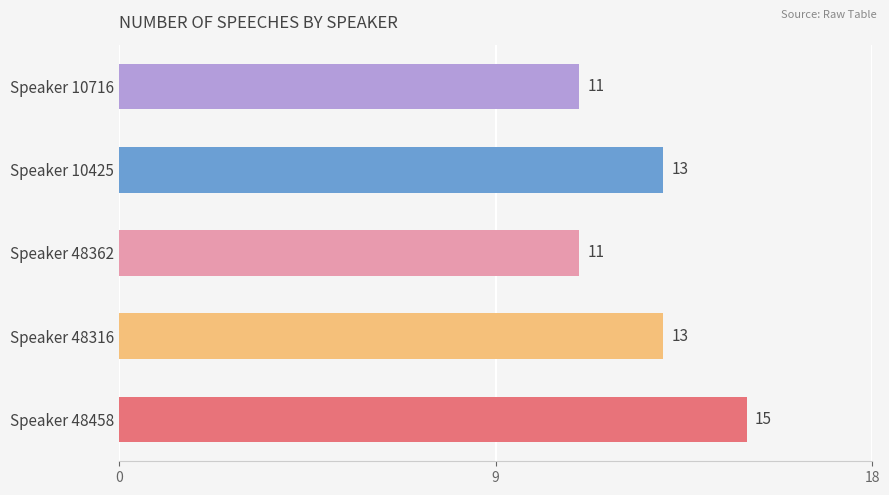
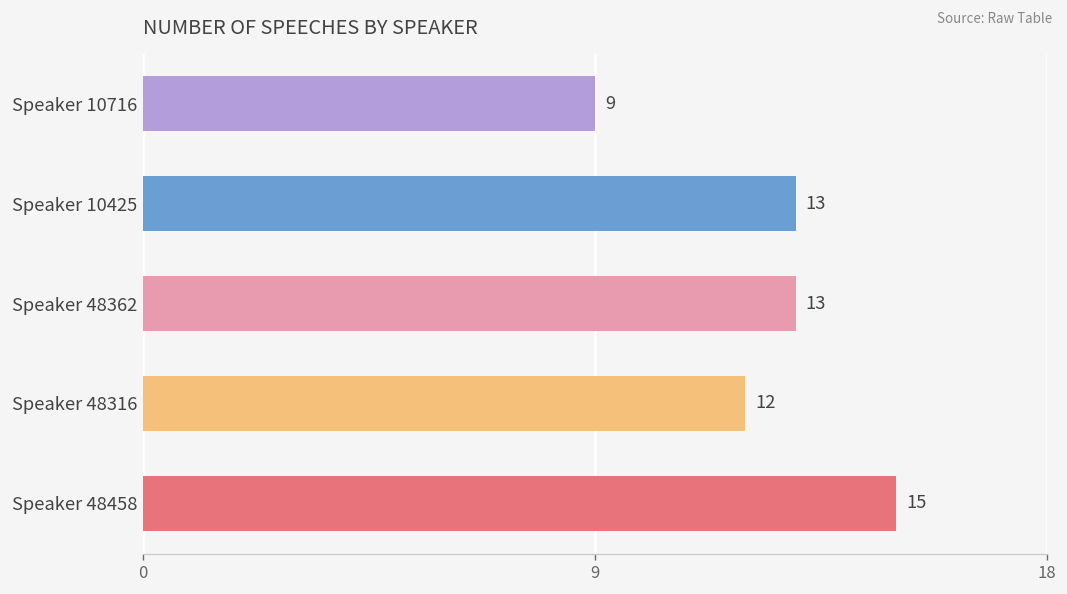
Speaker 10716: 11 -> 9
Speaker 48362: 11 -> 13
Speaker 48316: 13 -> 12
